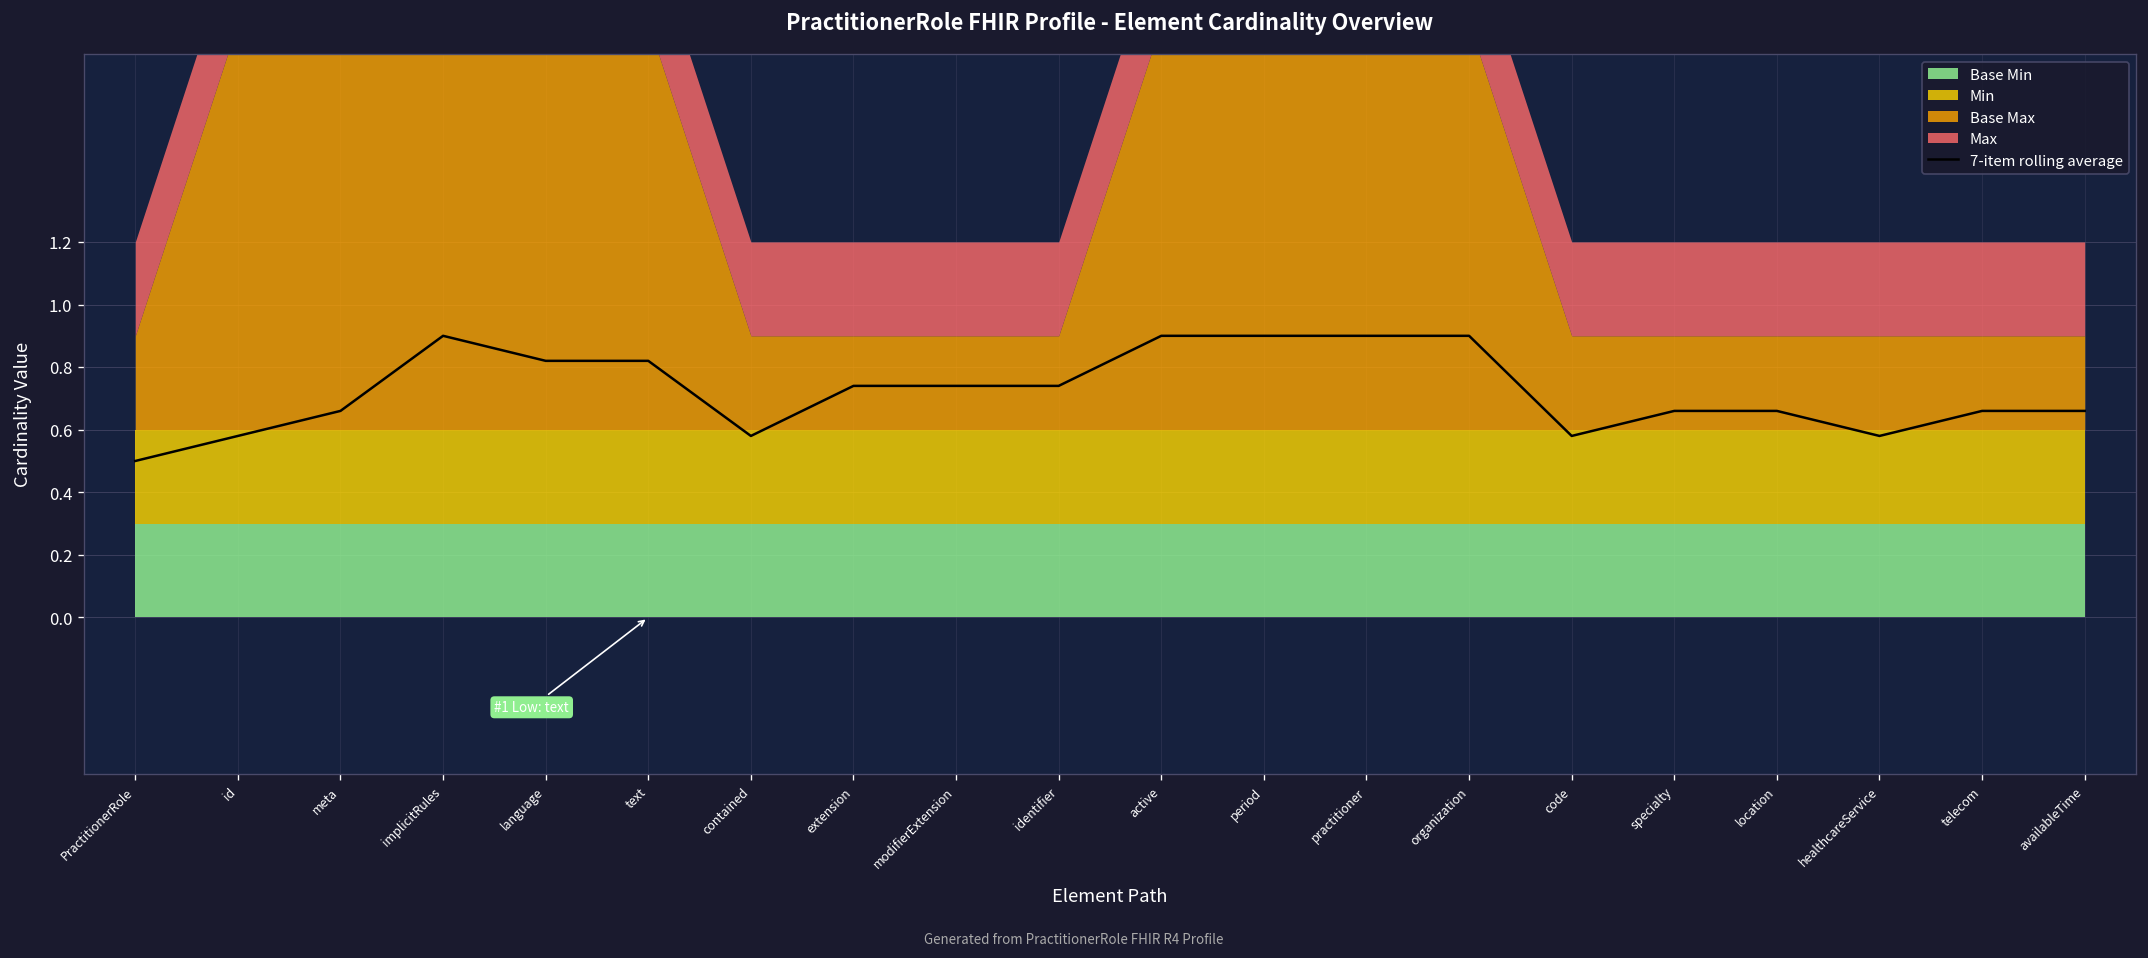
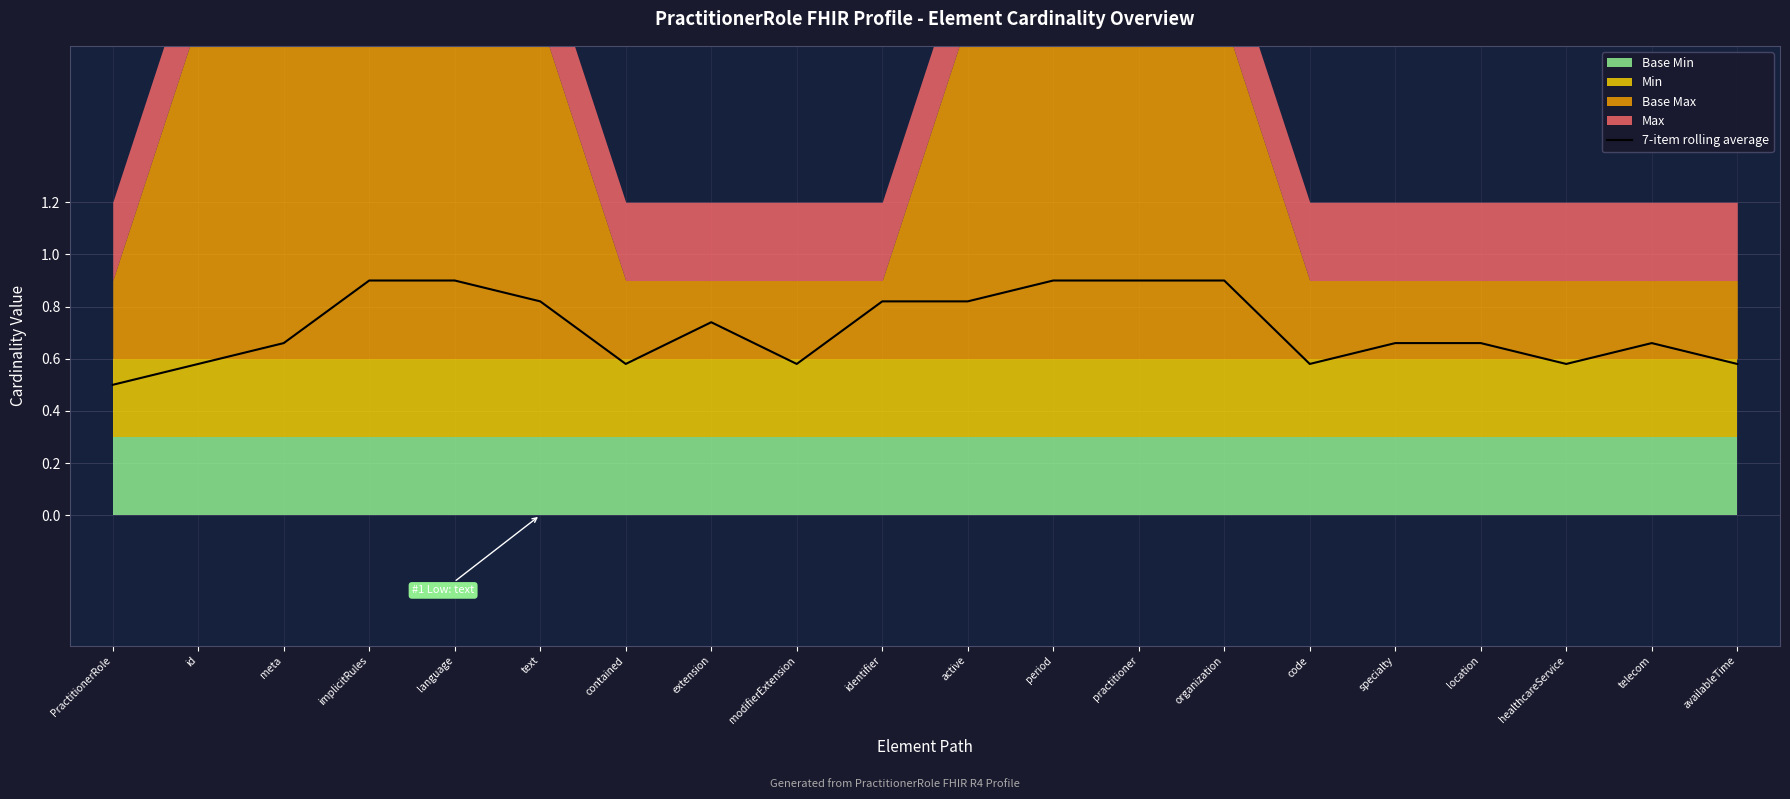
7-item rolling average, language: 0.82 -> 0.90
7-item rolling average, modifierExtension: 0.74 -> 0.58
7-item rolling average, identifier: 0.74 -> 0.82
7-item rolling average, active: 0.90 -> 0.82
7-item rolling average, availableTime: 0.66 -> 0.58
